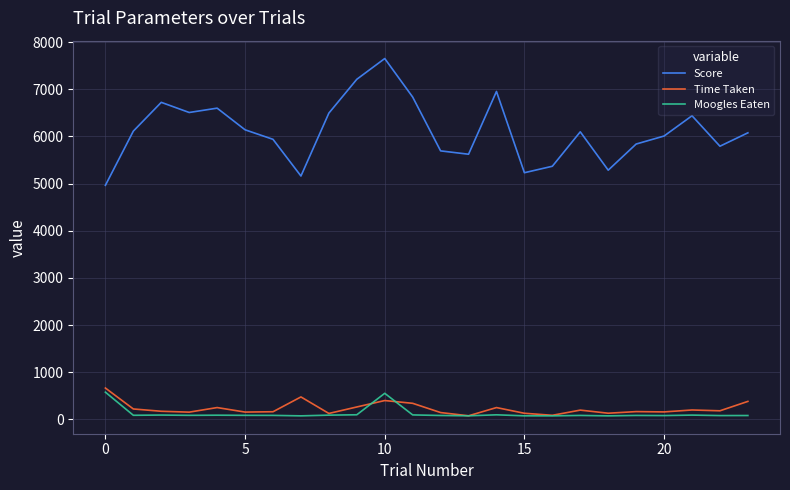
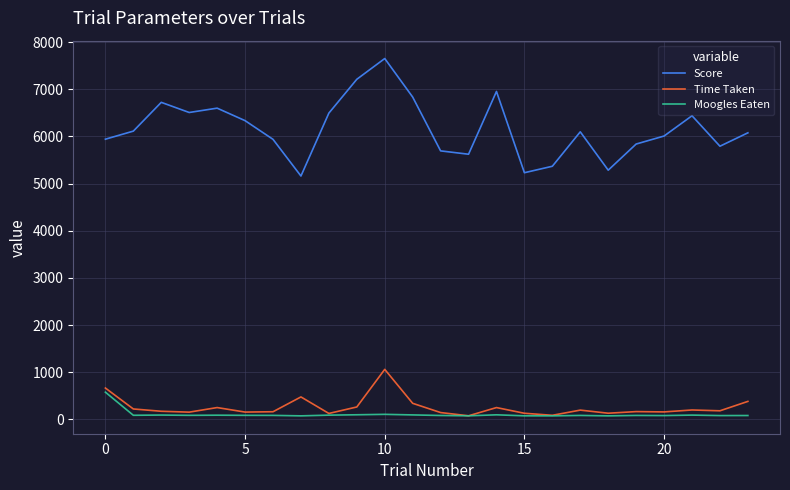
Score, 0: 5000 -> 5900
Score, 5: 6100 -> 6300
Time Taken, 10: 400 -> 1100
Moogles Eaten, 10: 600 -> 100
